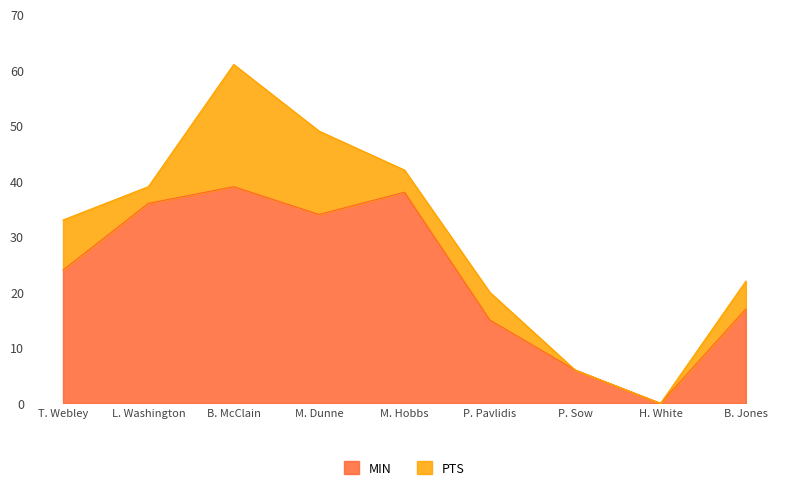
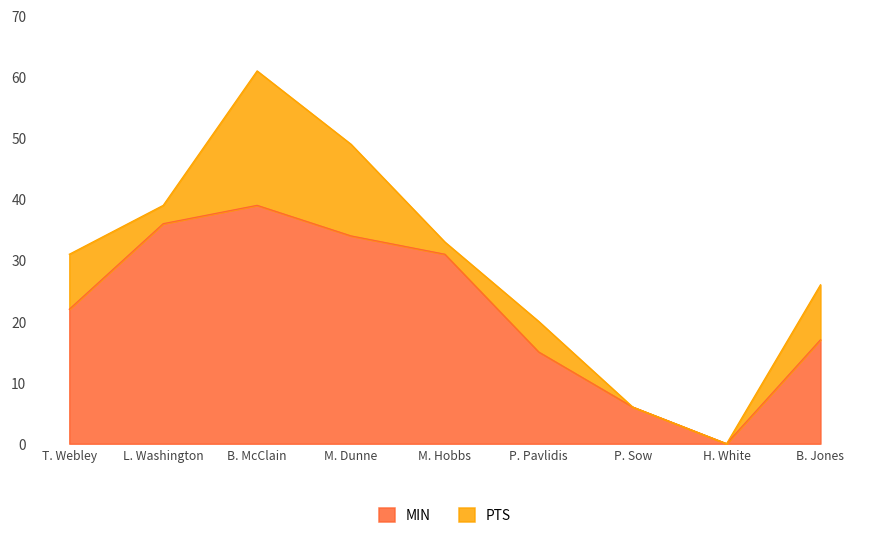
MIN, T. Webley: 24 -> 22
MIN, M. Hobbs: 38 -> 31
PTS, M. Hobbs: 4 -> 2
PTS, B. Jones: 5 -> 9
